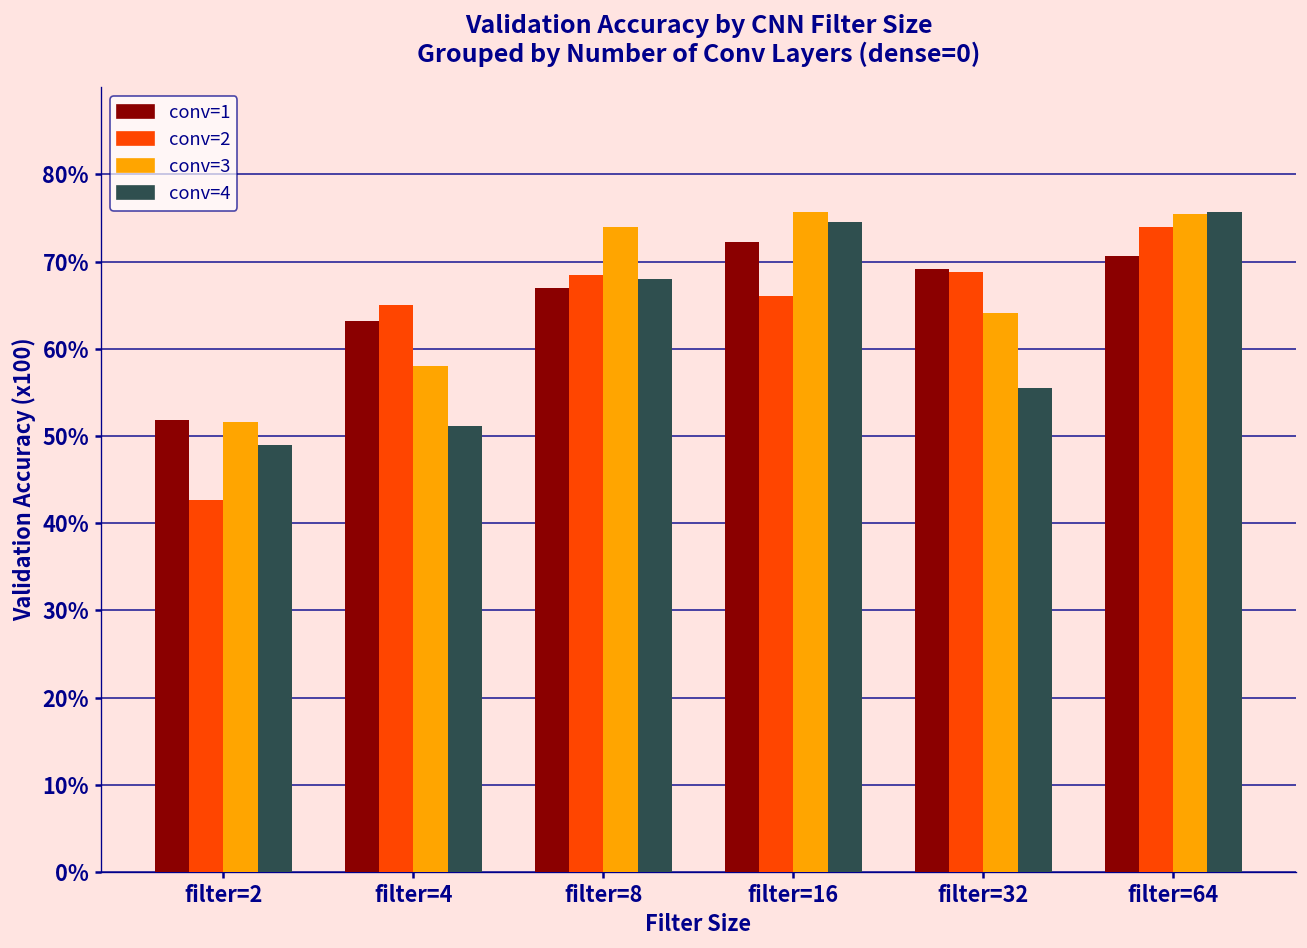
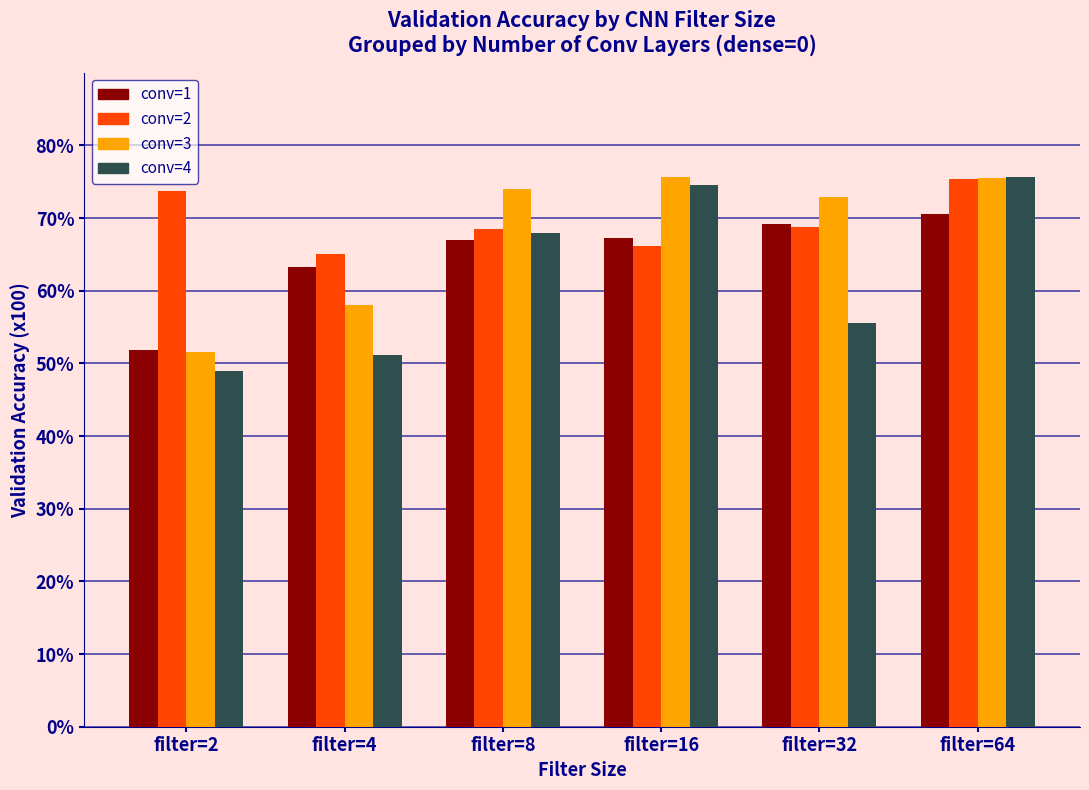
conv=2, filter=2: 43% -> 74%
conv=1, filter=16: 72% -> 67%
conv=3, filter=32: 64% -> 73%
conv=2, filter=64: 74% -> 75%
